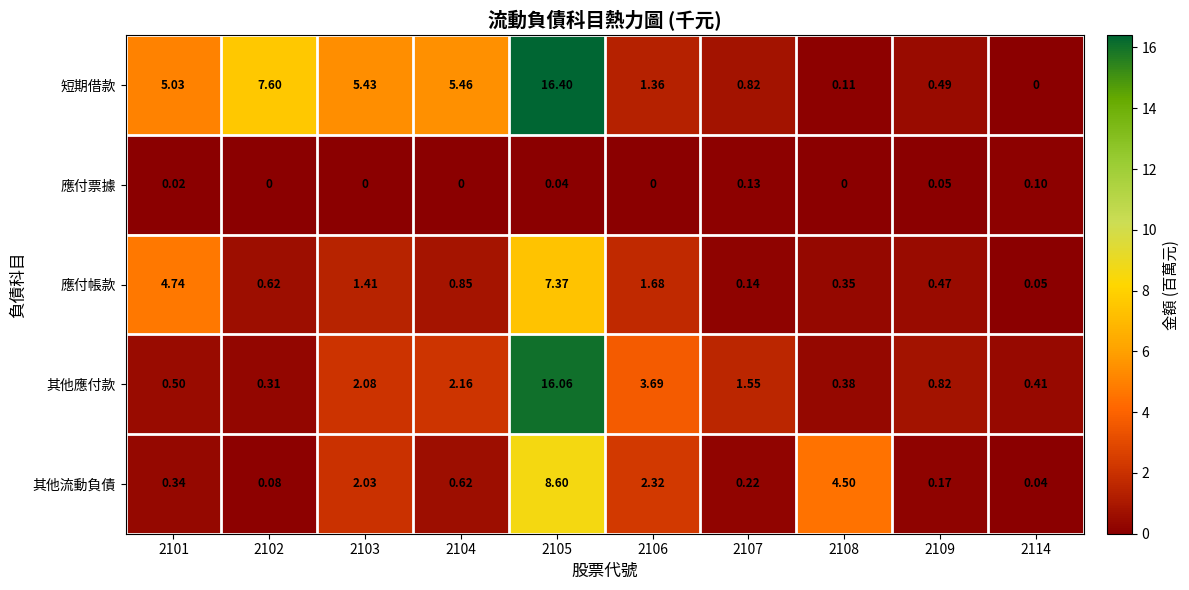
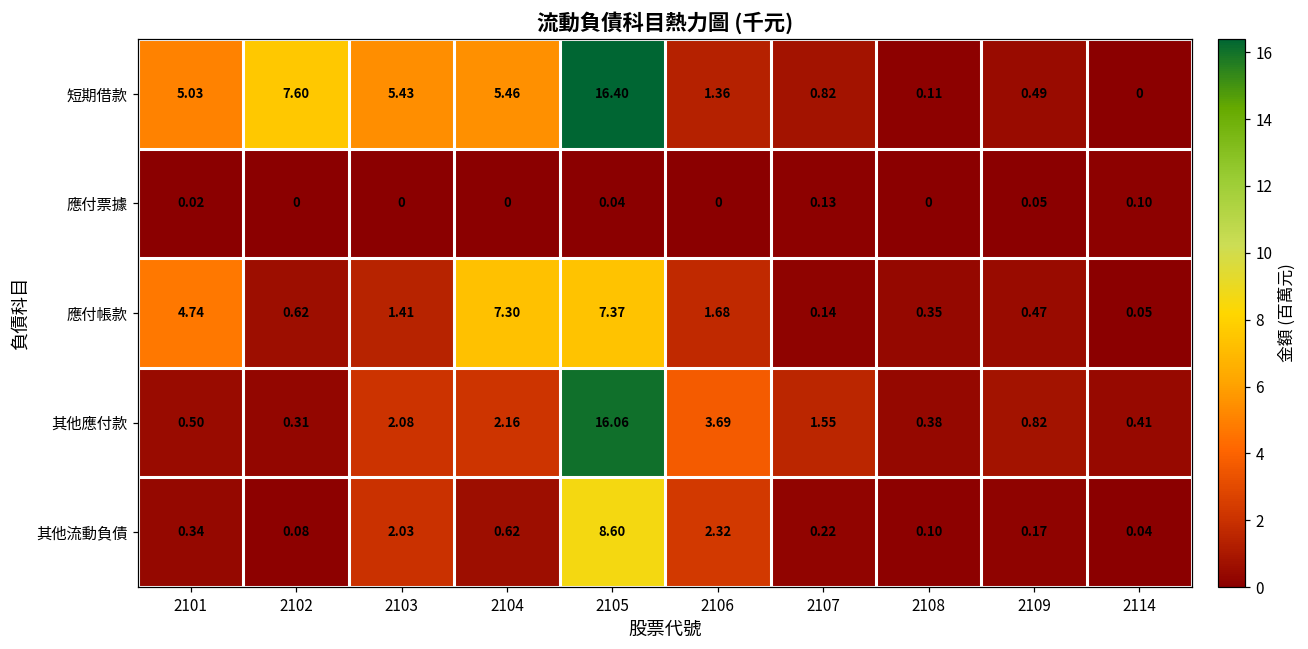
應付帳款, 2104: 0.85 -> 7.30
其他流動負債, 2108: 4.50 -> 0.10
